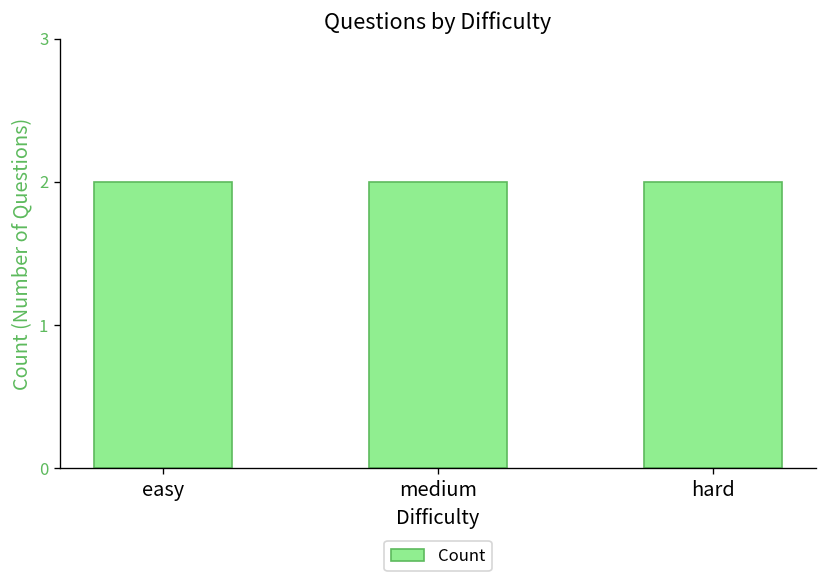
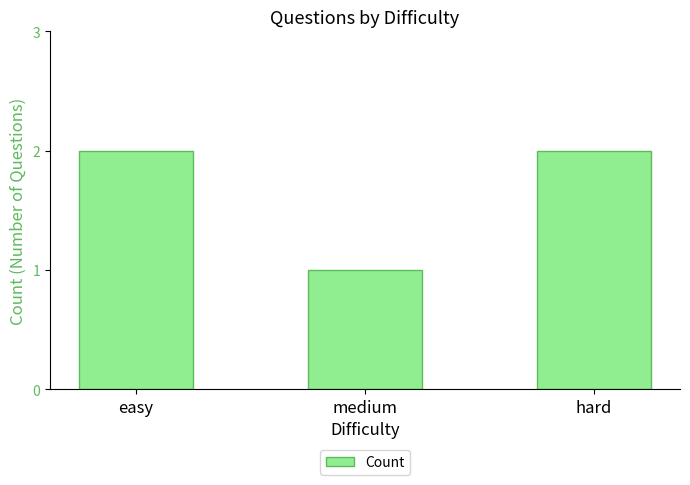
medium: 2 -> 1
